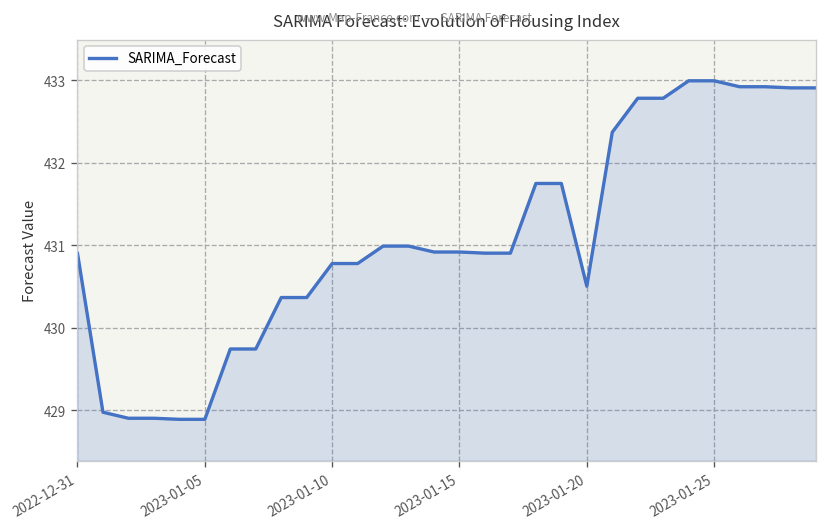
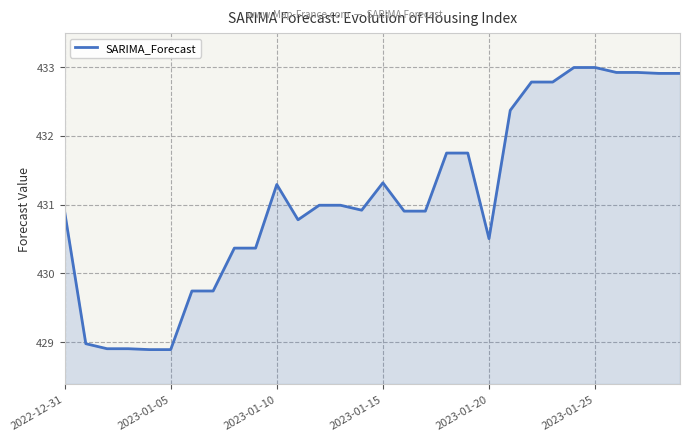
2023-01-10: 430.8 -> 431.3
2023-01-15: 430.9 -> 431.3
